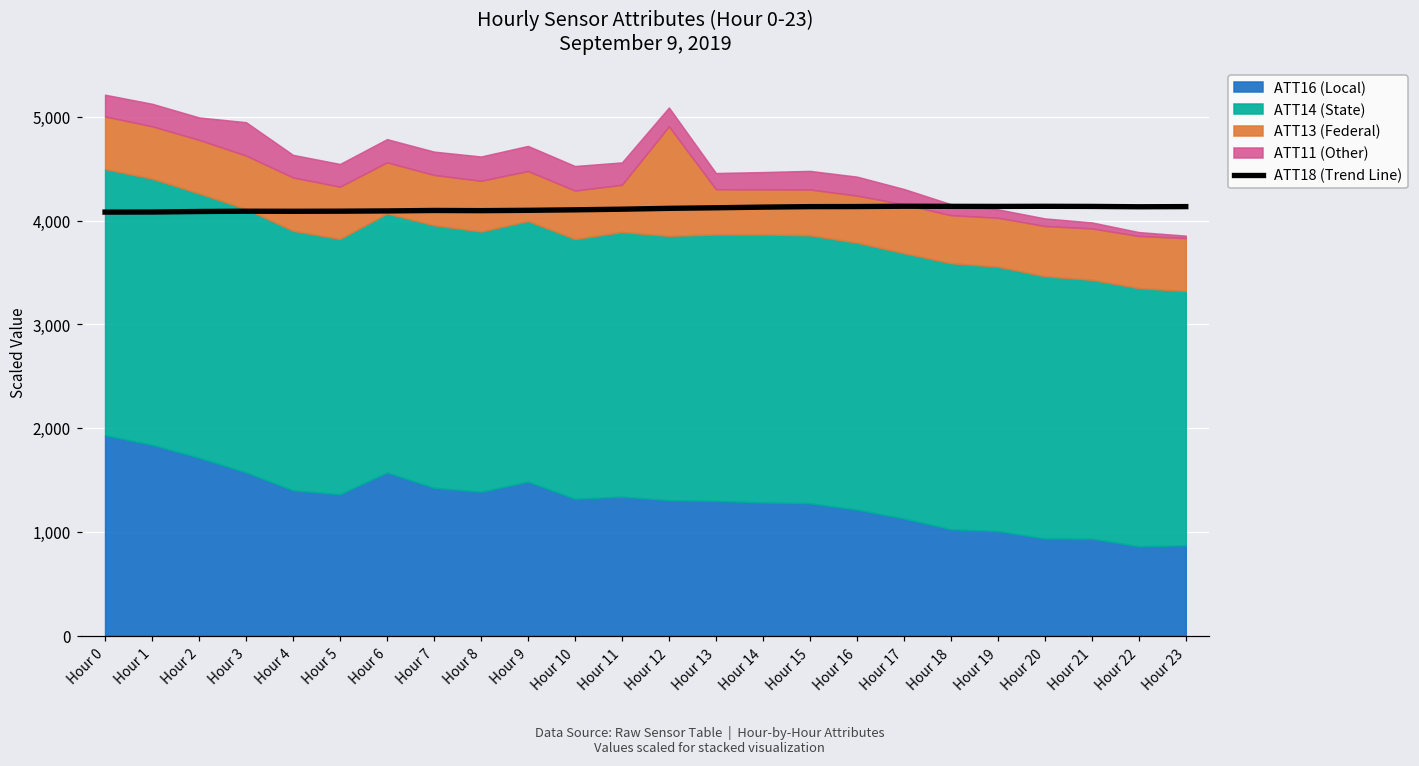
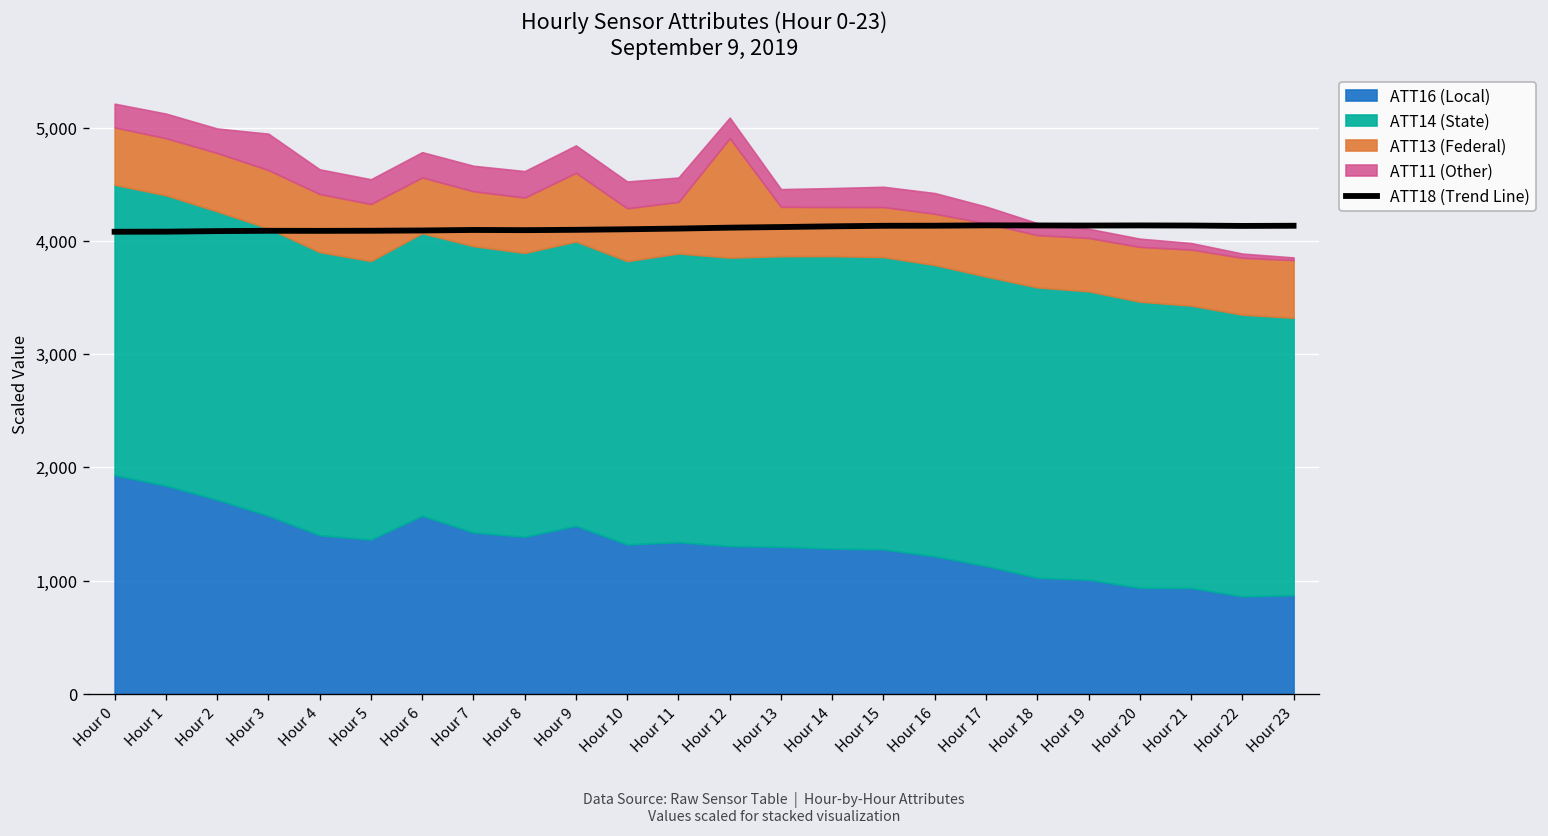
ATT13 (Federal), Hour 9: 500 -> 600
